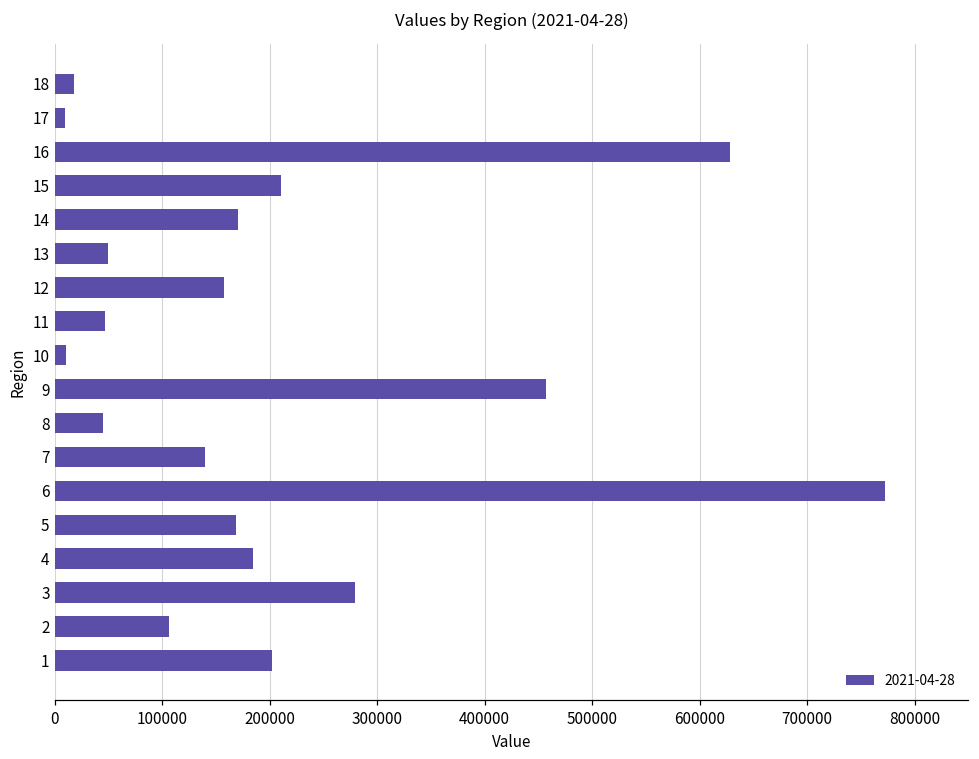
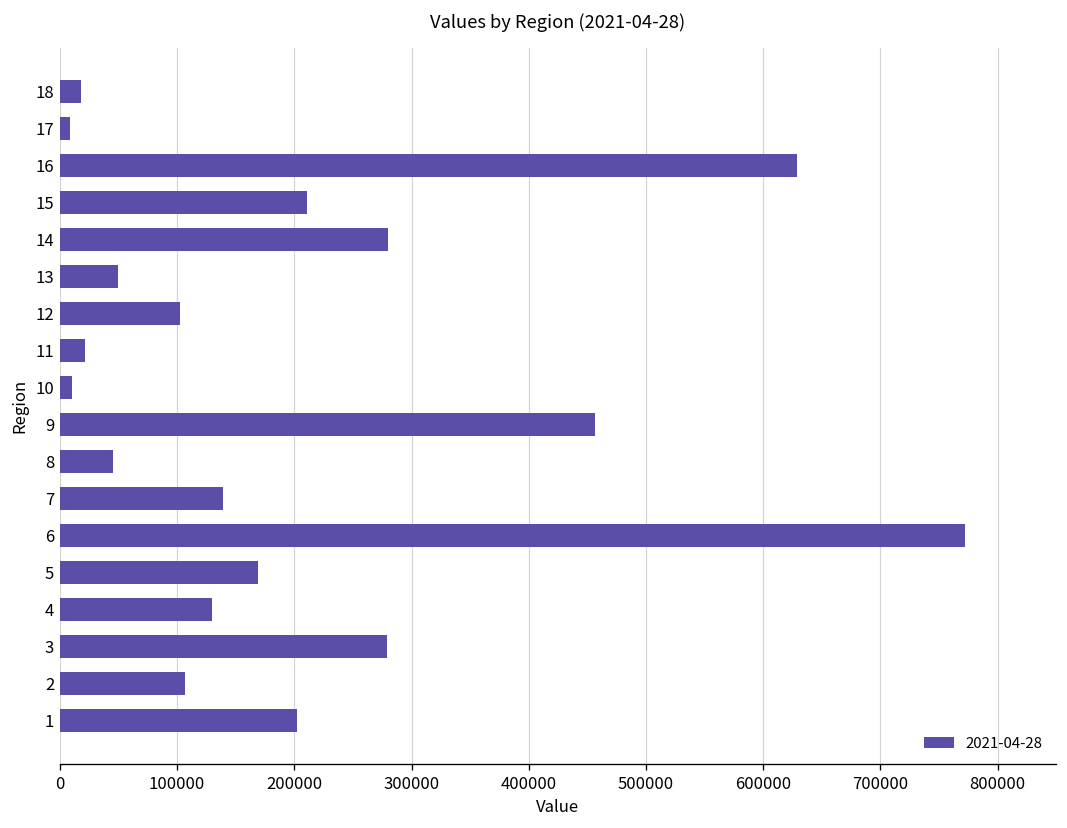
14: 170000 -> 280000
12: 160000 -> 100000
11: 50000 -> 20000
4: 180000 -> 130000
